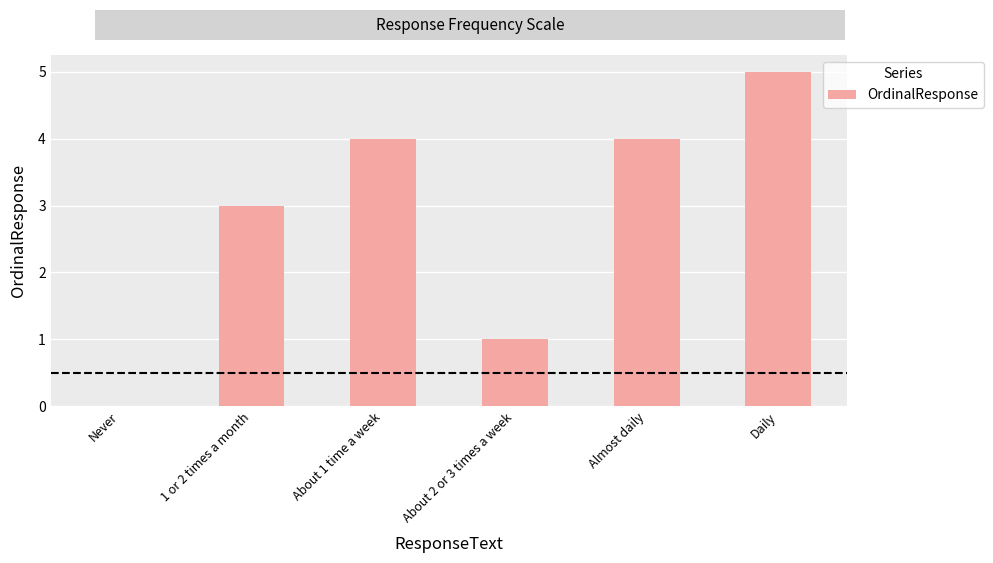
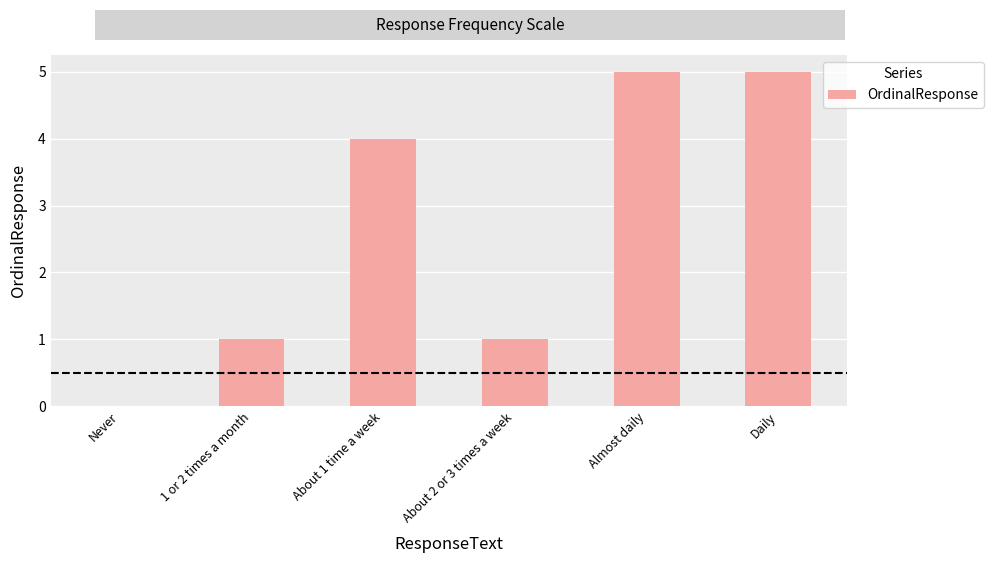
1 or 2 times a month: 3 -> 1
Almost daily: 4 -> 5
